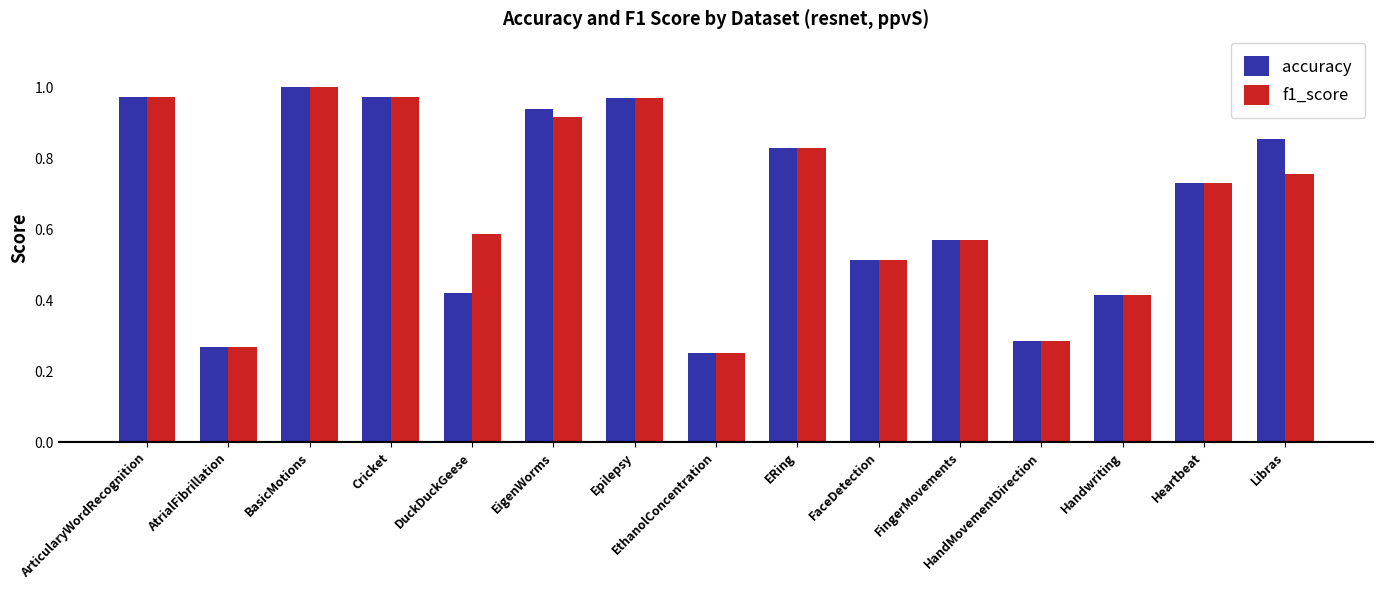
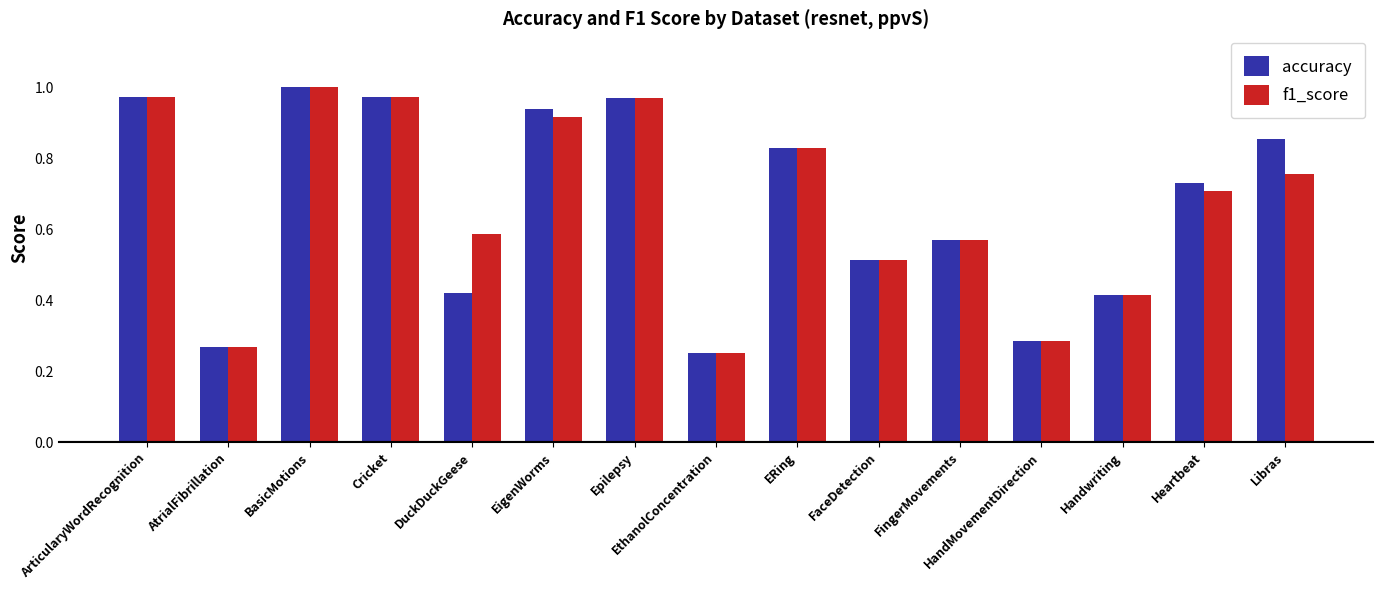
f1_score, Heartbeat: 0.73 -> 0.71
